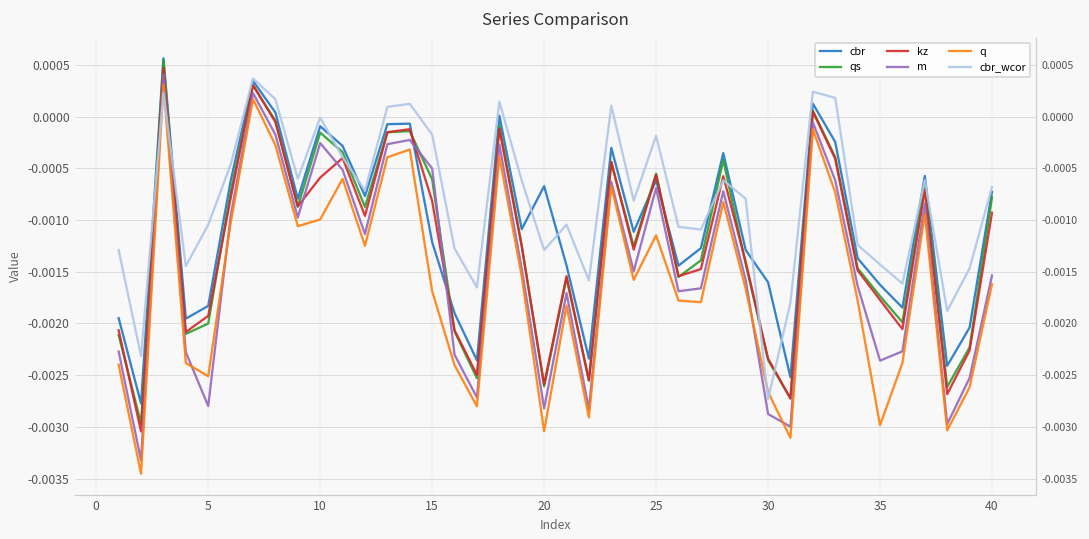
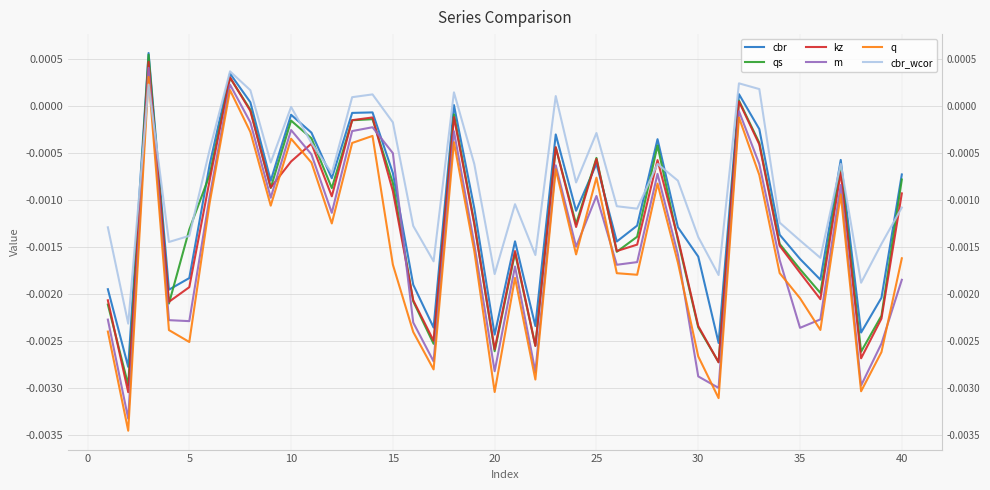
qs, 5: -0.0020 -> -0.0013
m, 5: -0.0028 -> -0.0023
cbr_wcor, 5: -0.0010 -> -0.0014
q, 10: -0.0010 -> -0.0003
cbr, 15: -0.0012 -> -0.0007
qs, 15: -0.0006 -> -0.0008
kz, 15: -0.0008 -> -0.0009
cbr, 20: -0.0007 -> -0.0024
cbr_wcor, 20: -0.0013 -> -0.0018
m, 25: -0.0007 -> -0.0010
q, 25: -0.0011 -> -0.0008
cbr_wcor, 25: -0.0002 -> -0.0003
cbr_wcor, 30: -0.0027 -> -0.0014
q, 35: -0.0030 -> -0.0020
m, 40: -0.0015 -> -0.0018
cbr_wcor, 40: -0.0007 -> -0.0011
